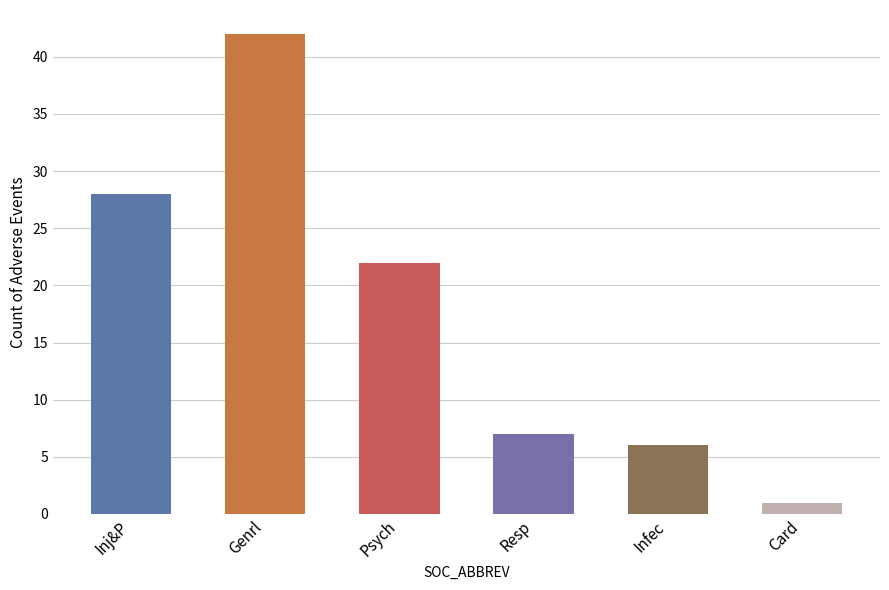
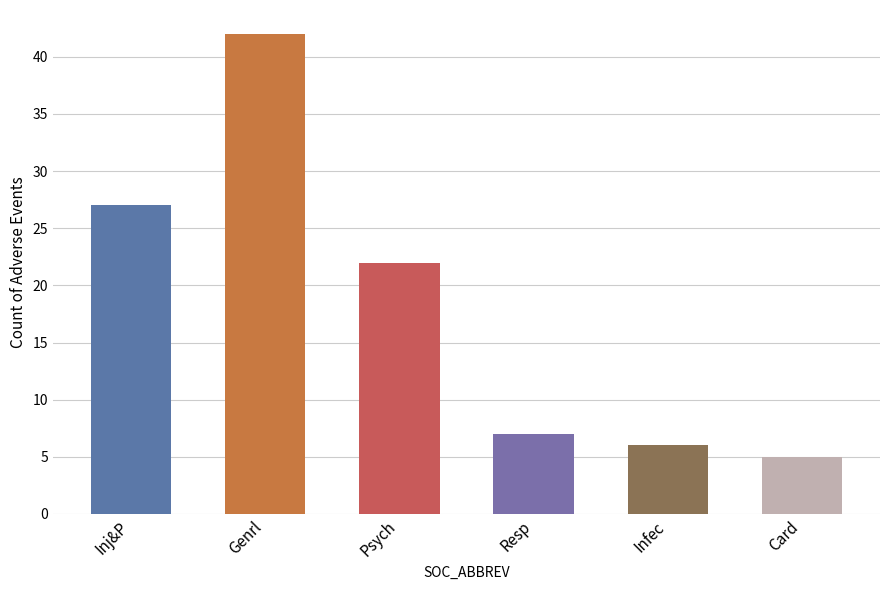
Inj&P: 28 -> 27
Card: 1 -> 5
